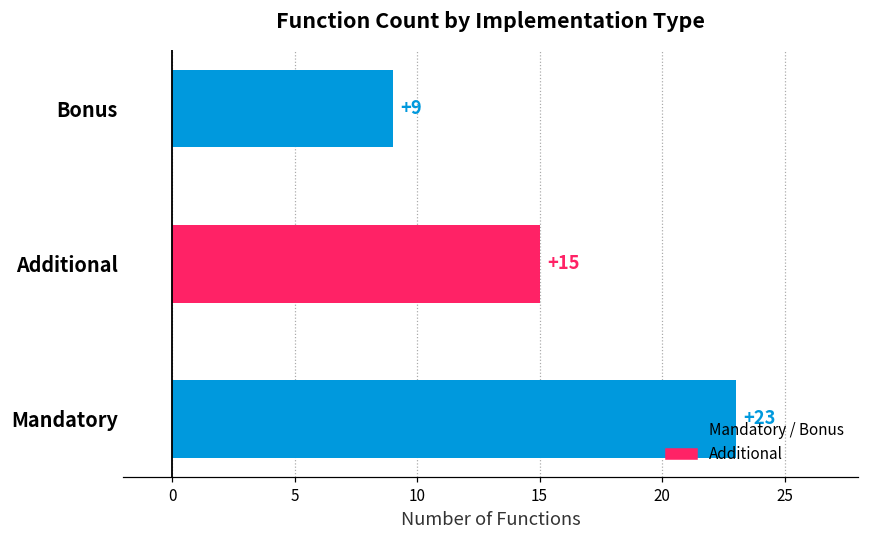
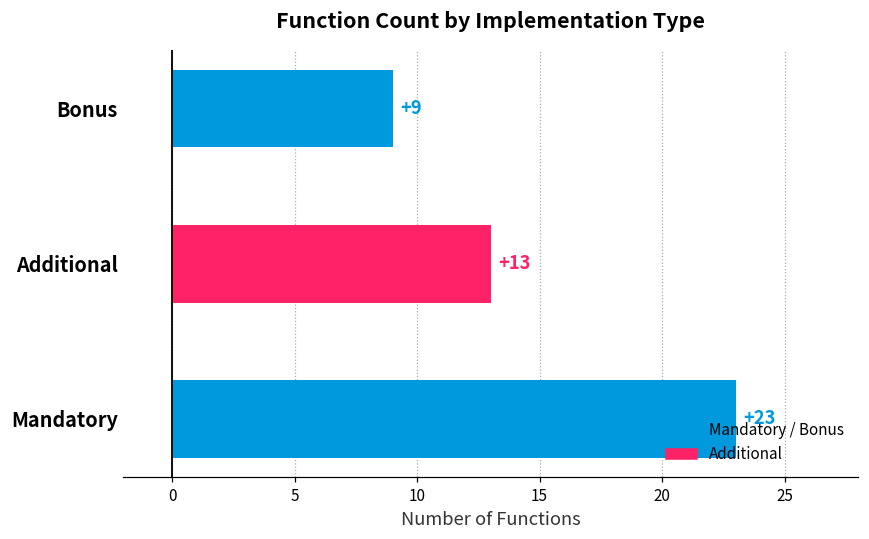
Additional: +15 -> +13
